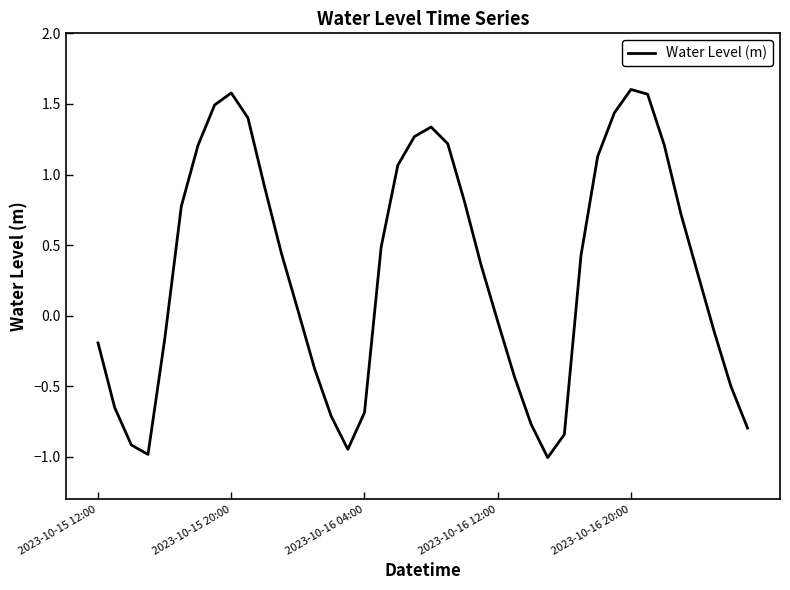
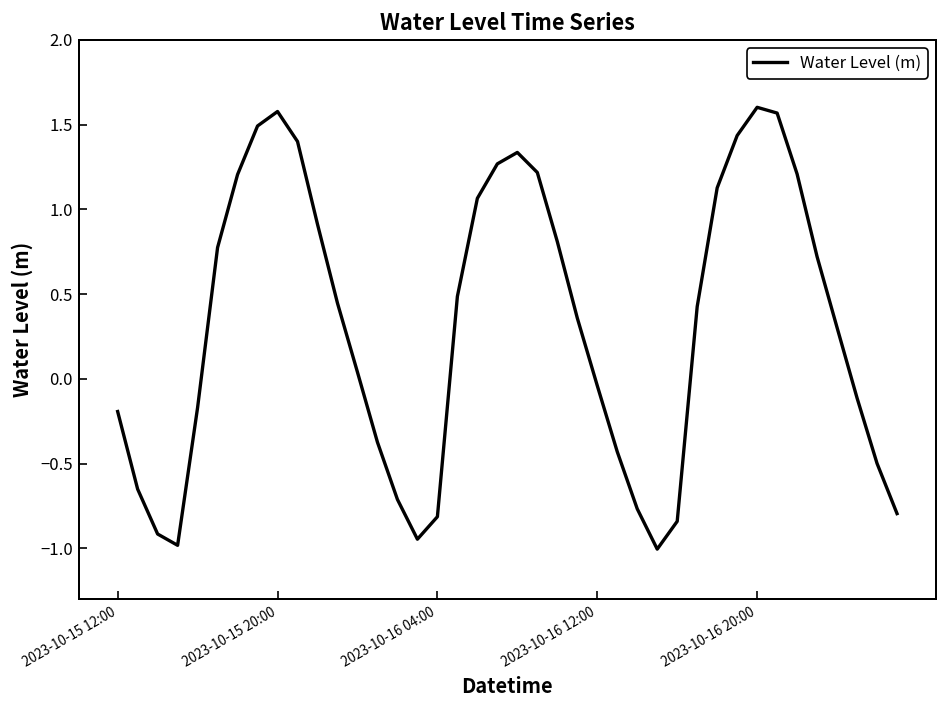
2023-10-16 04:00: -0.69 -> -0.81
